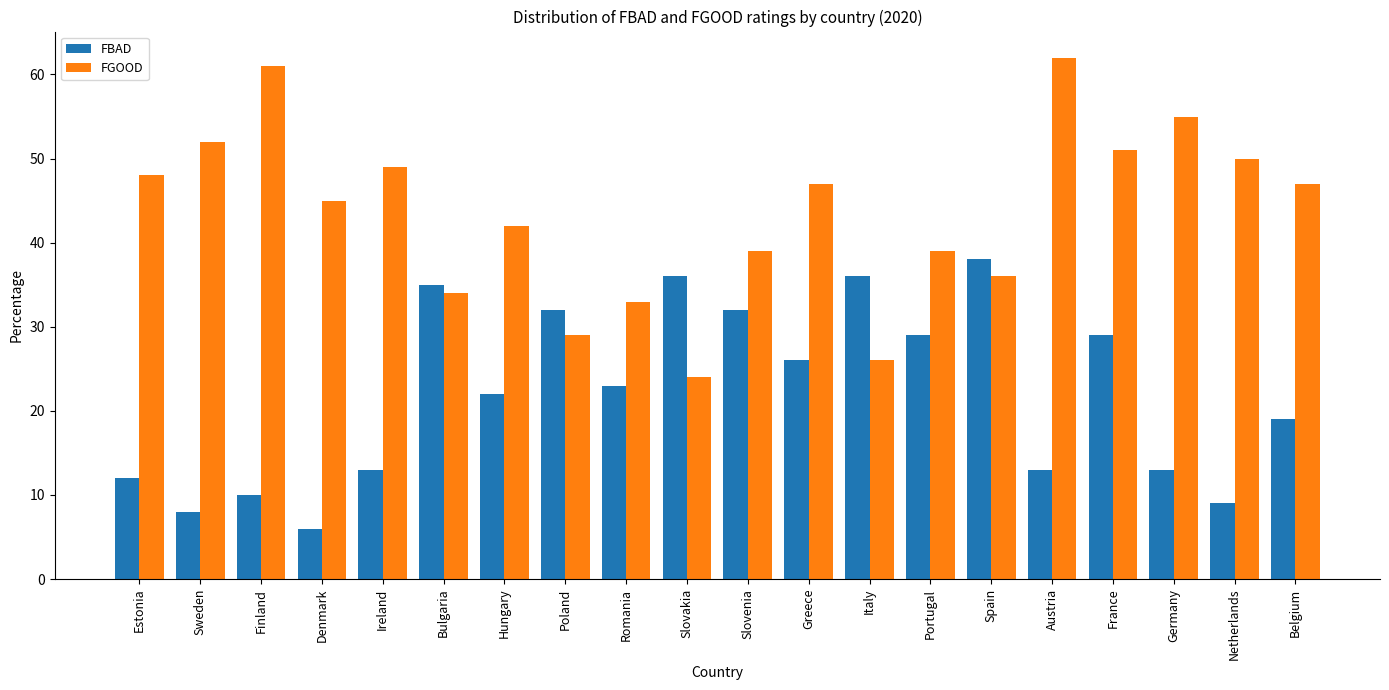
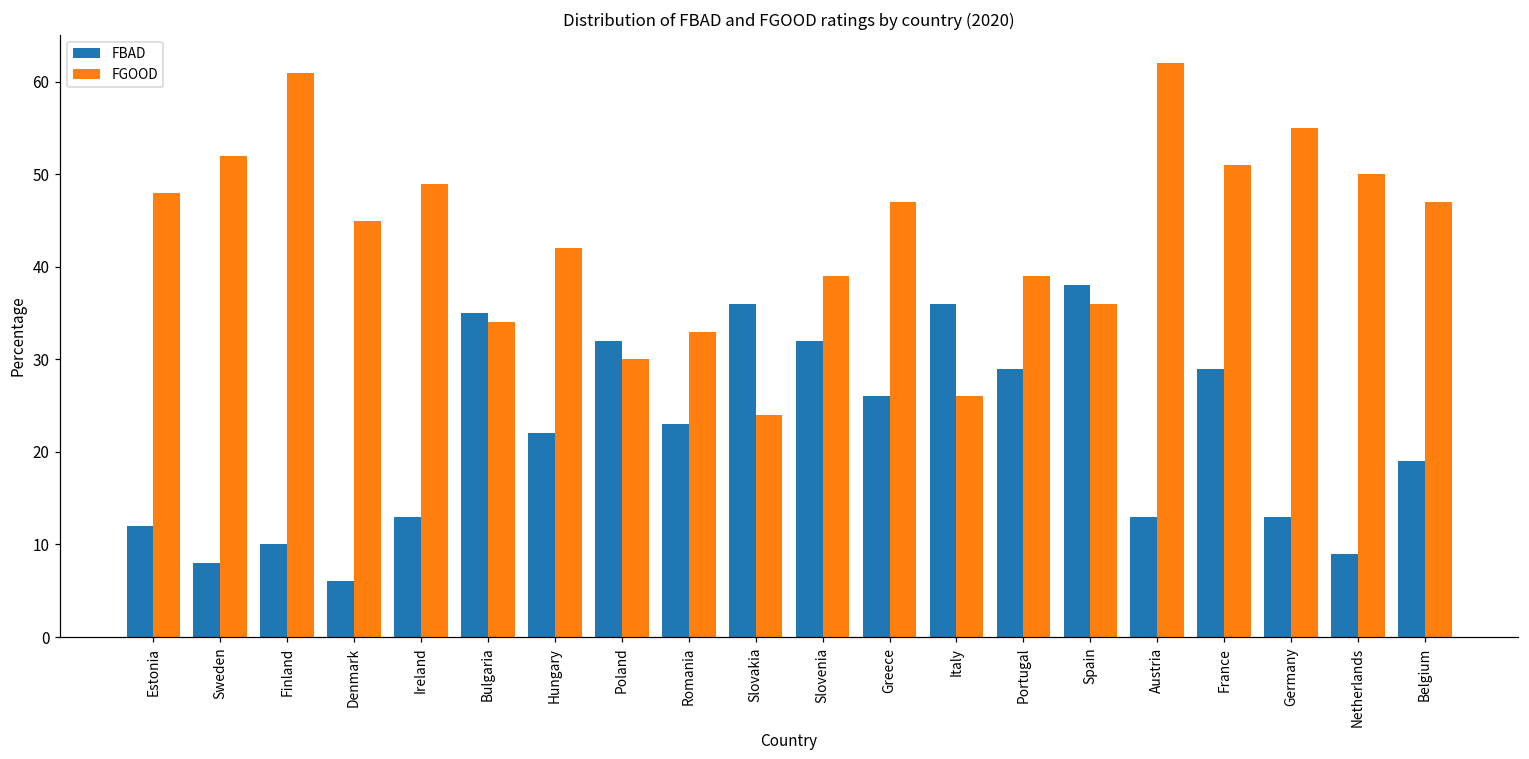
FGOOD, Poland: 29 -> 30
